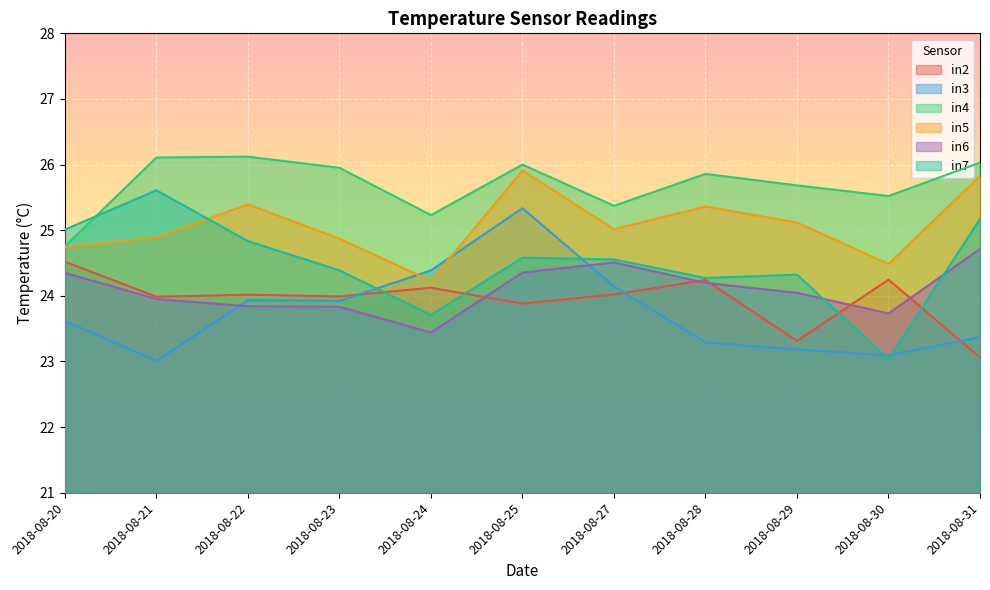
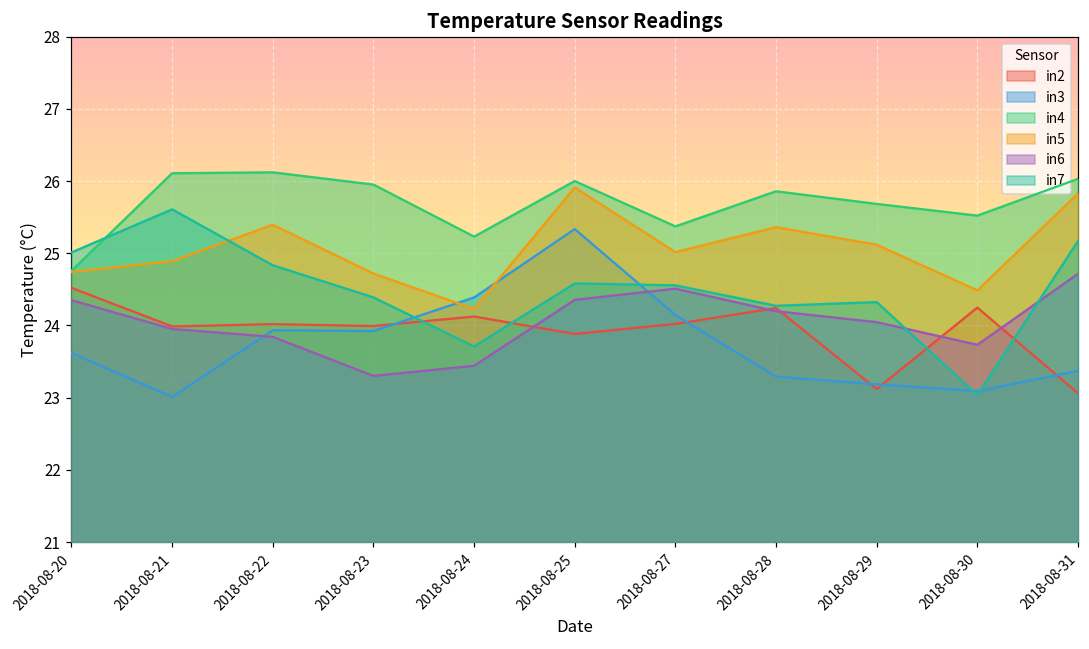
in5, 2018-08-23: 24.9 -> 24.7
in6, 2018-08-23: 23.8 -> 23.3
in2, 2018-08-29: 23.3 -> 23.1
